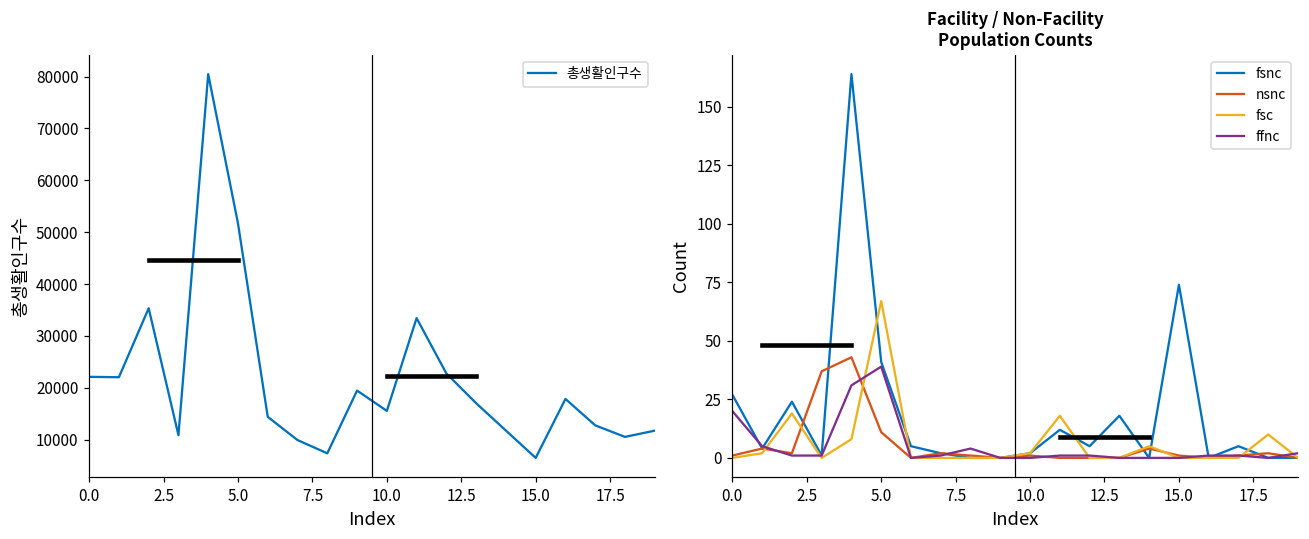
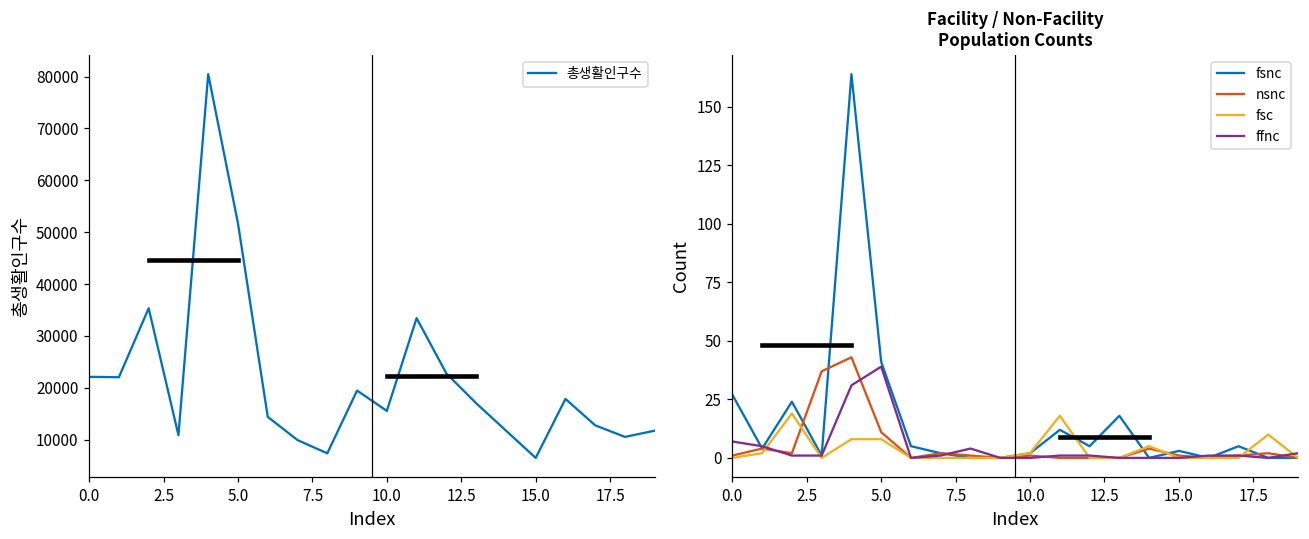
Facility / Non-Facility Population Counts, ffnc, 0.0: 20 -> 7
Facility / Non-Facility Population Counts, fsc, 5.0: 67 -> 8
Facility / Non-Facility Population Counts, fsnc, 15.0: 74 -> 3
